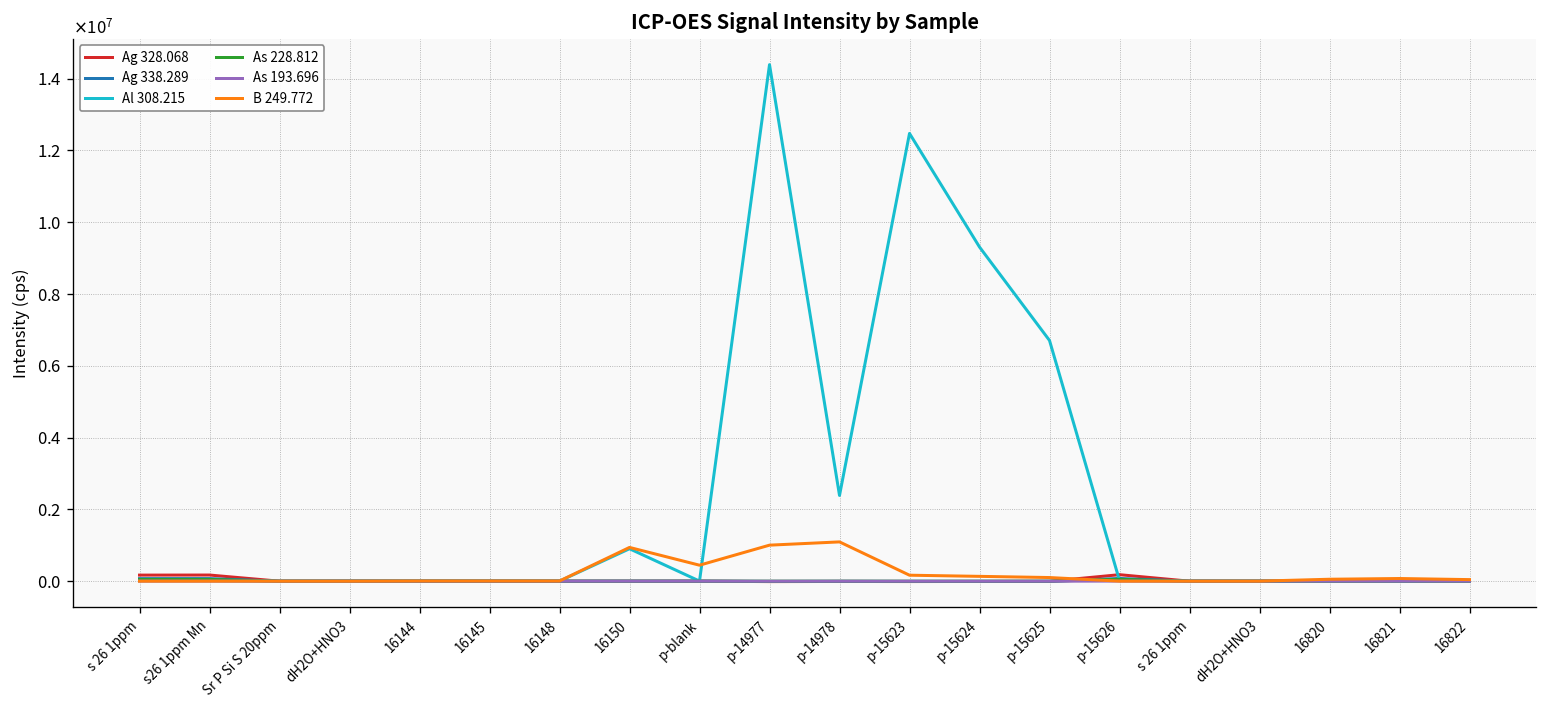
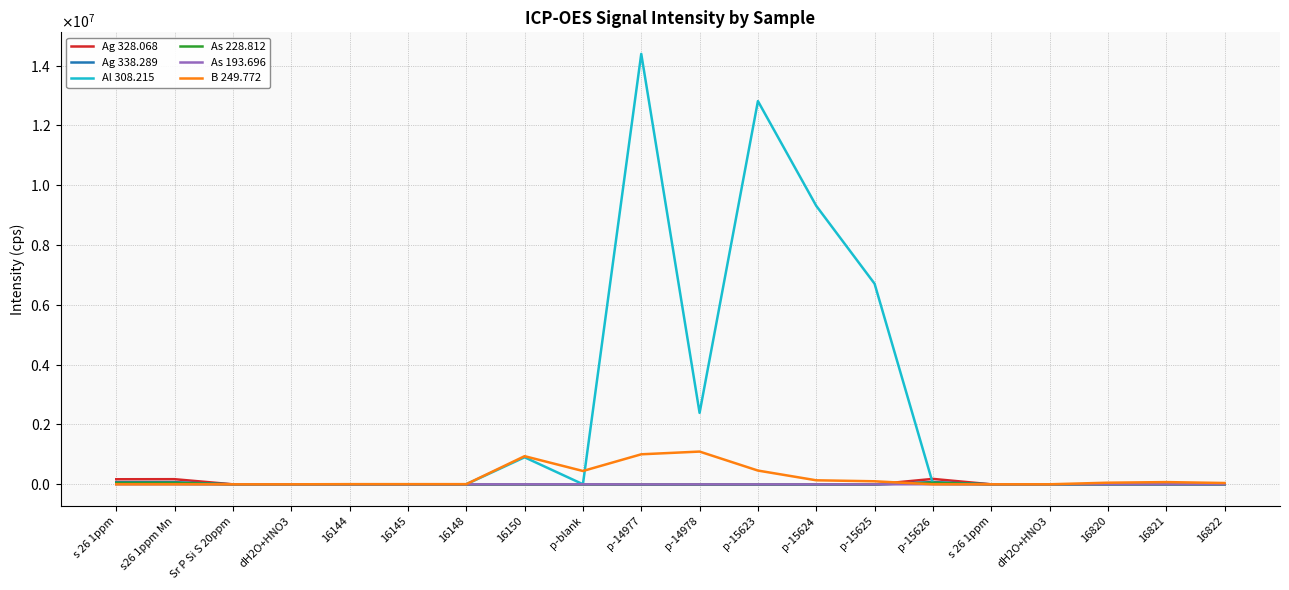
Al 308.215, p-15623: 12500000 -> 12800000
B 249.772, p-15623: 200000 -> 500000
